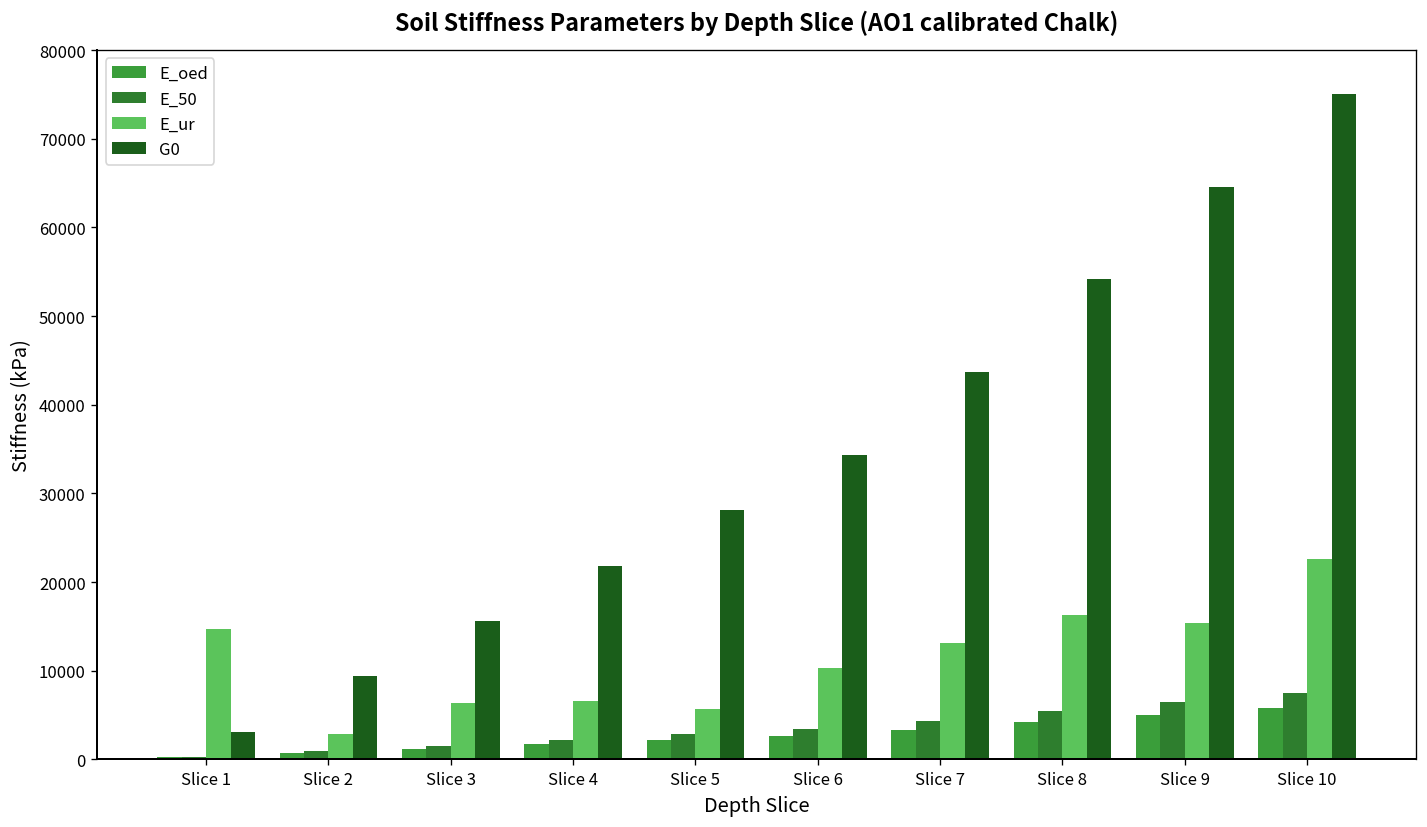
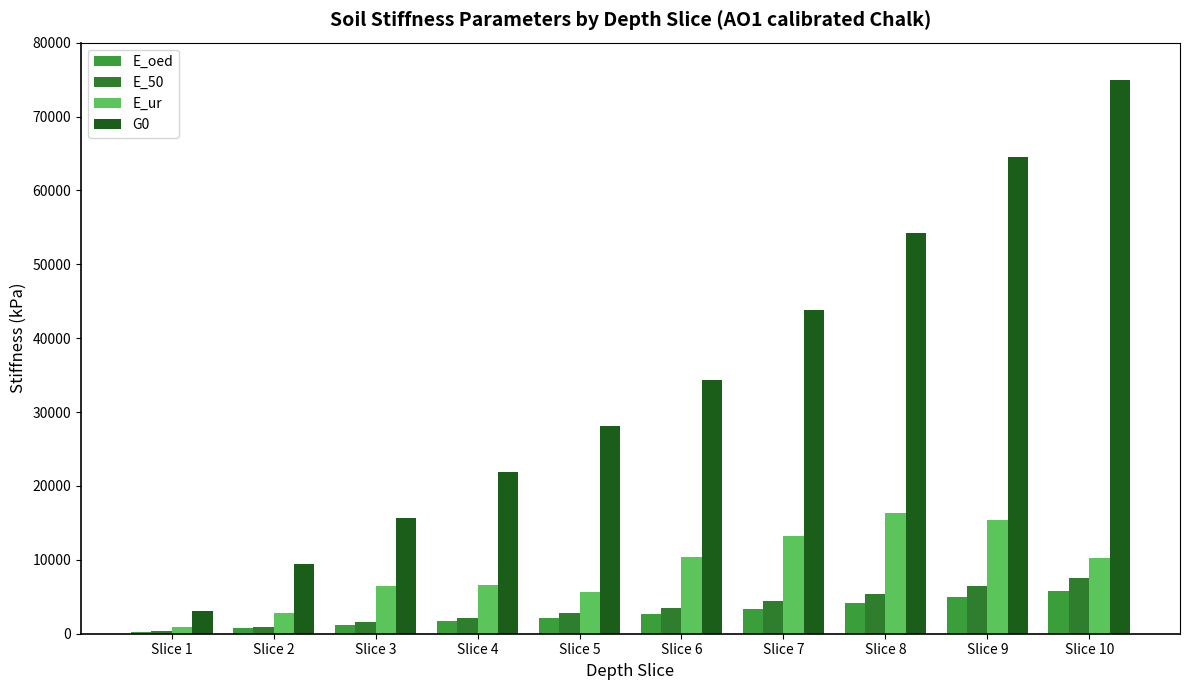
E_ur, Slice 1: 15000 -> 1000
E_ur, Slice 10: 23000 -> 10000
